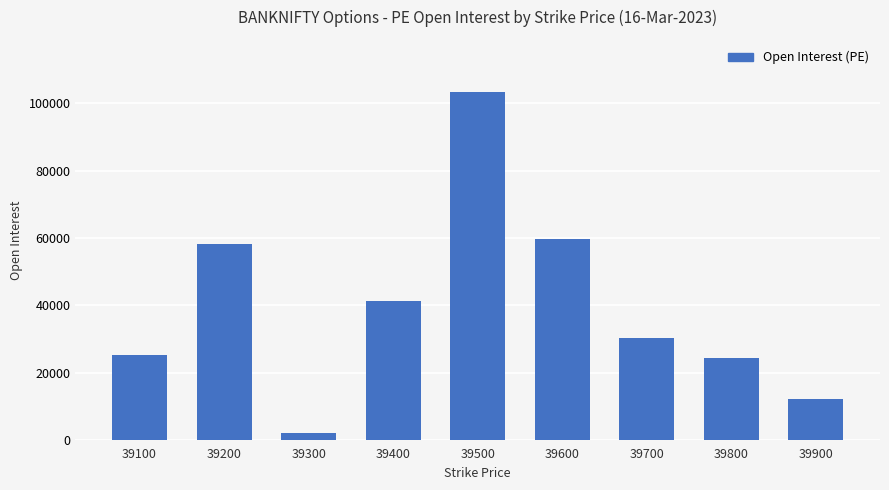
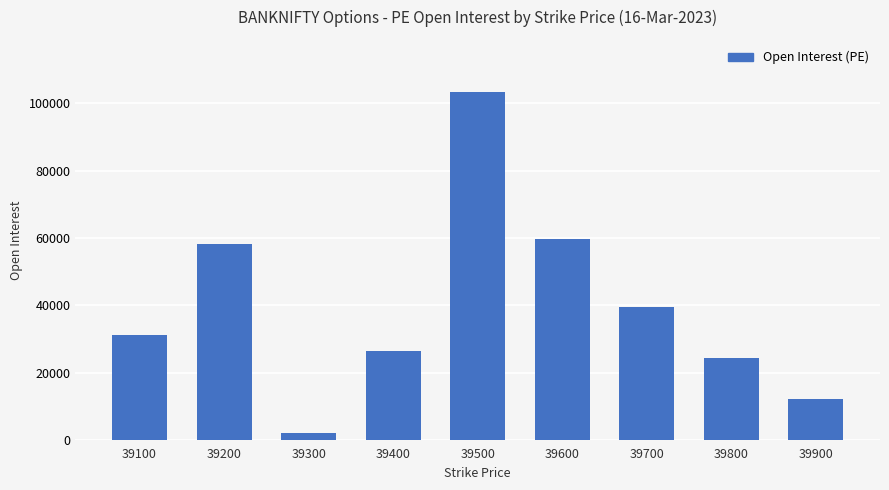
39100: 25000 -> 31000
39400: 41000 -> 26000
39700: 30000 -> 40000
